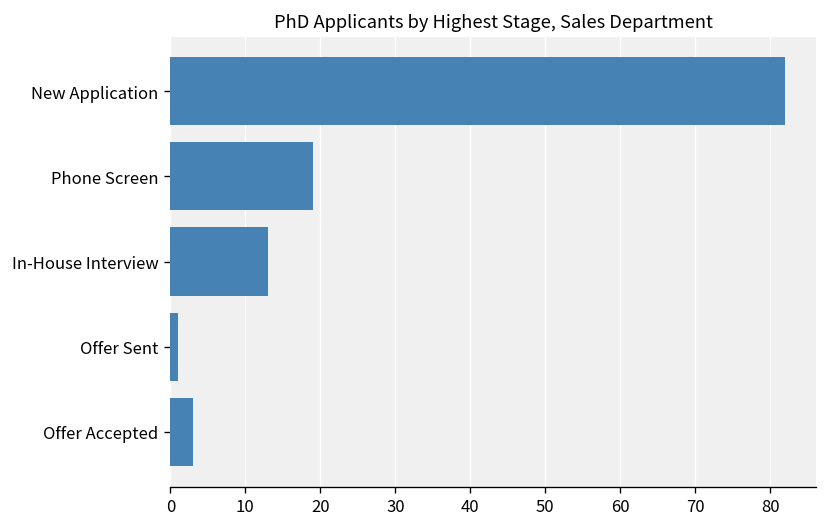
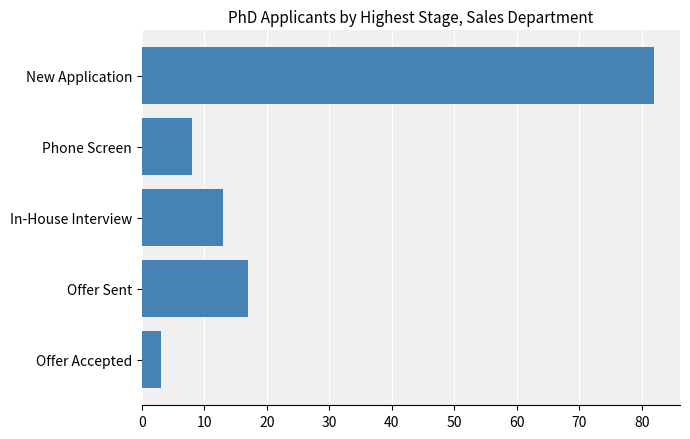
Phone Screen: 19 -> 8
Offer Sent: 1 -> 17
